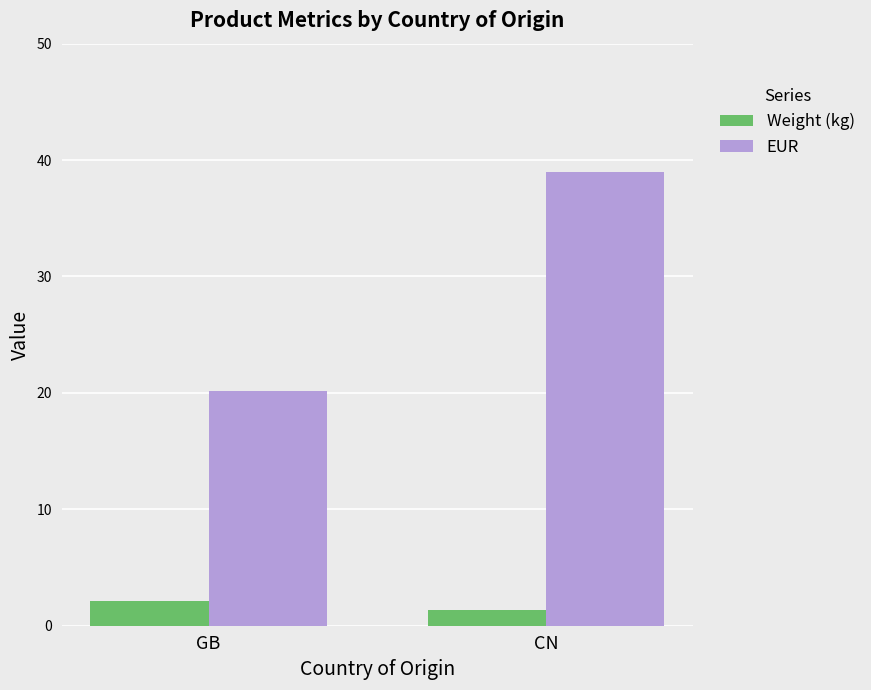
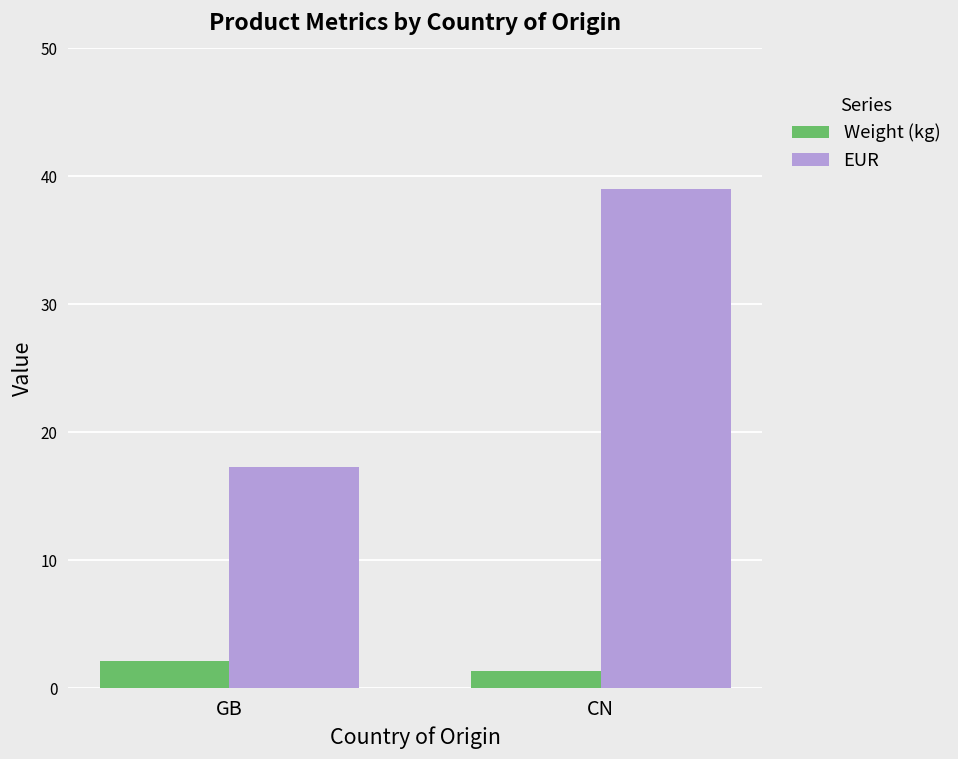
EUR, GB: 20.2 -> 17.3
